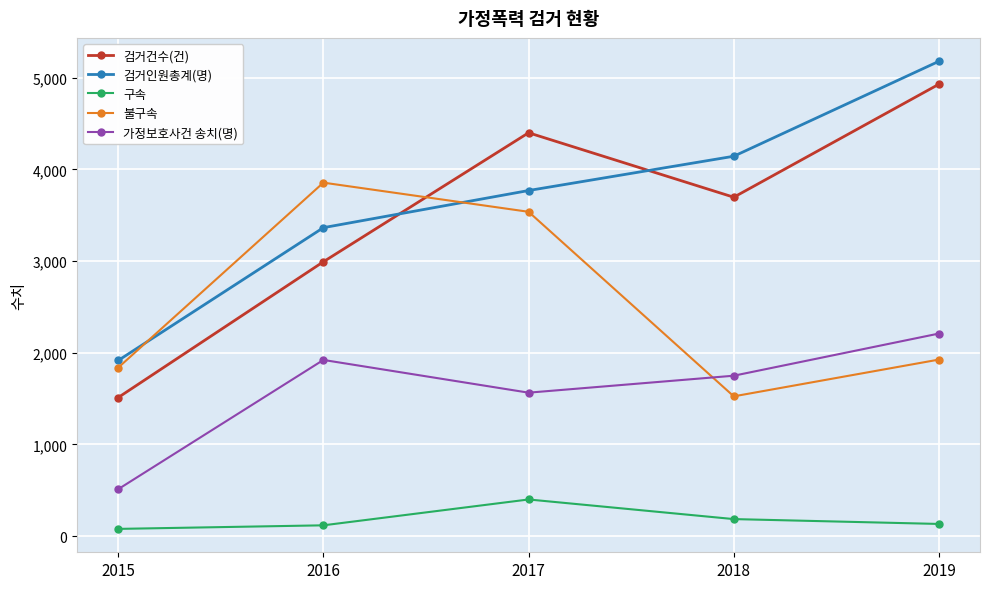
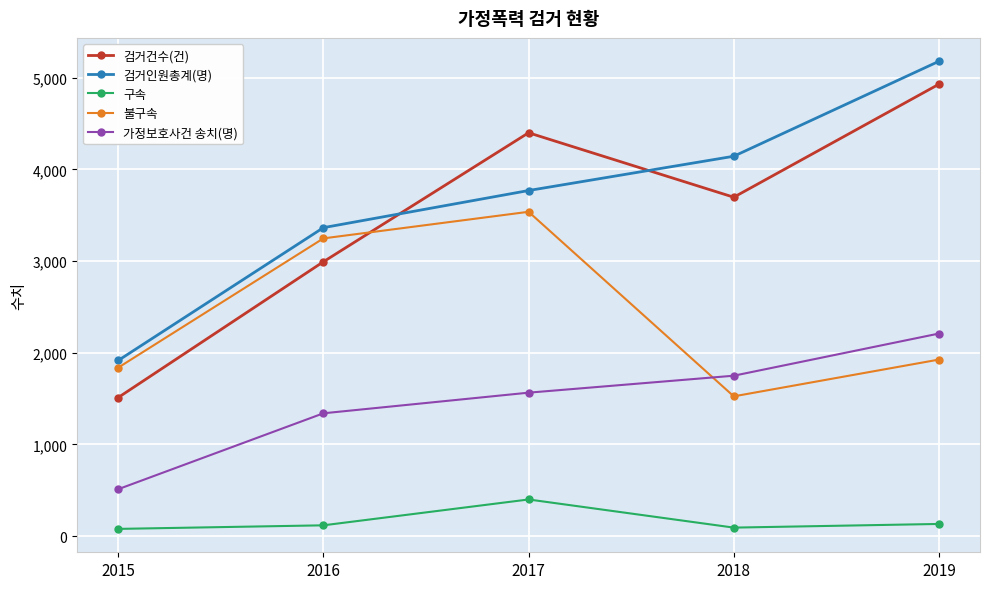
불구속, 2016: 3,900 -> 3,200
가정보호사건 송치(명), 2016: 1,900 -> 1,300
구속, 2018: 200 -> 100
